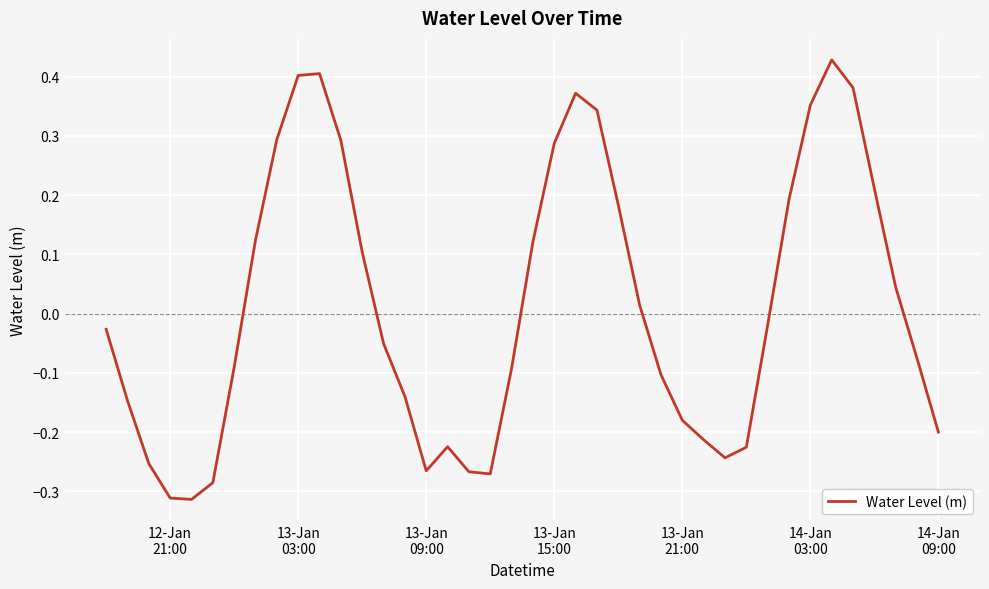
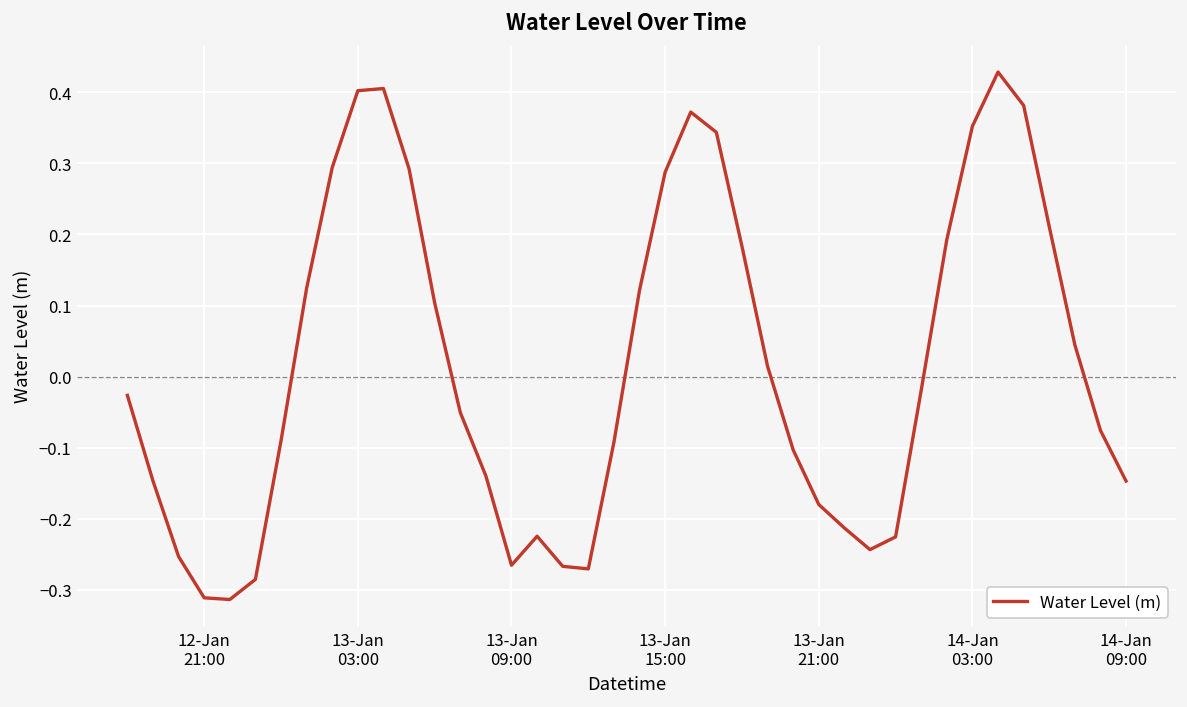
14-Jan 09:00: -0.20 -> -0.15
